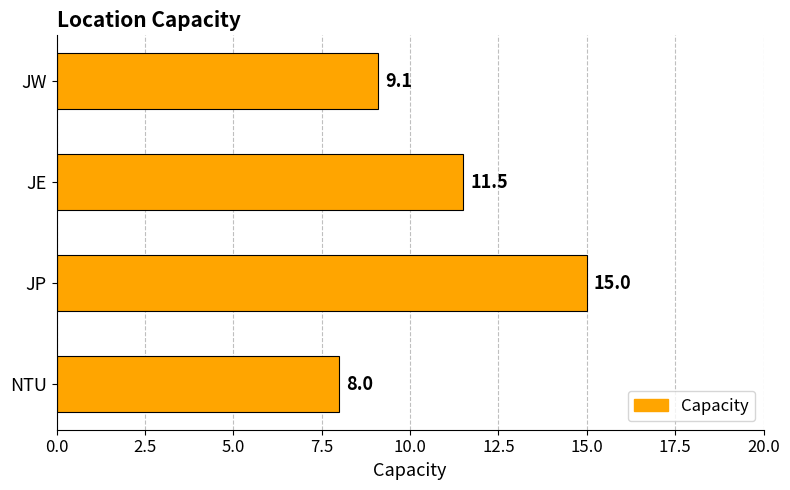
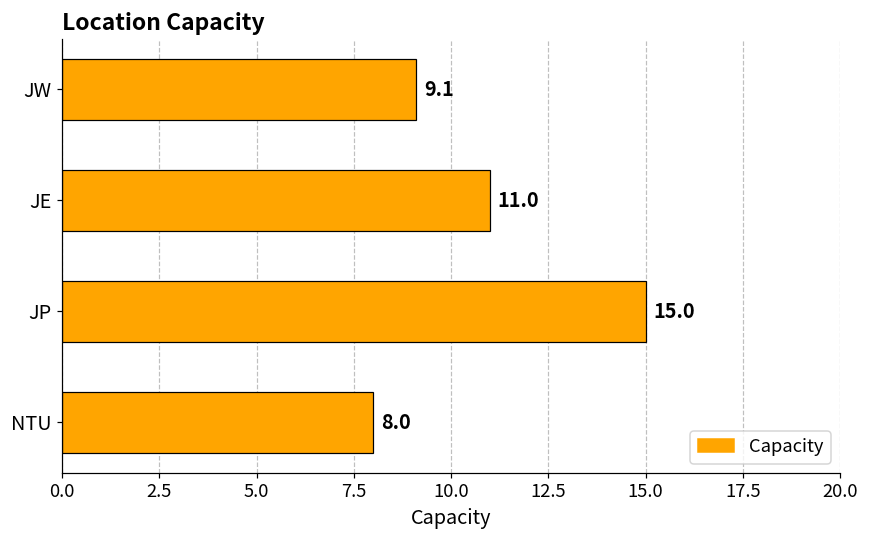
JE: 11.5 -> 11.0
